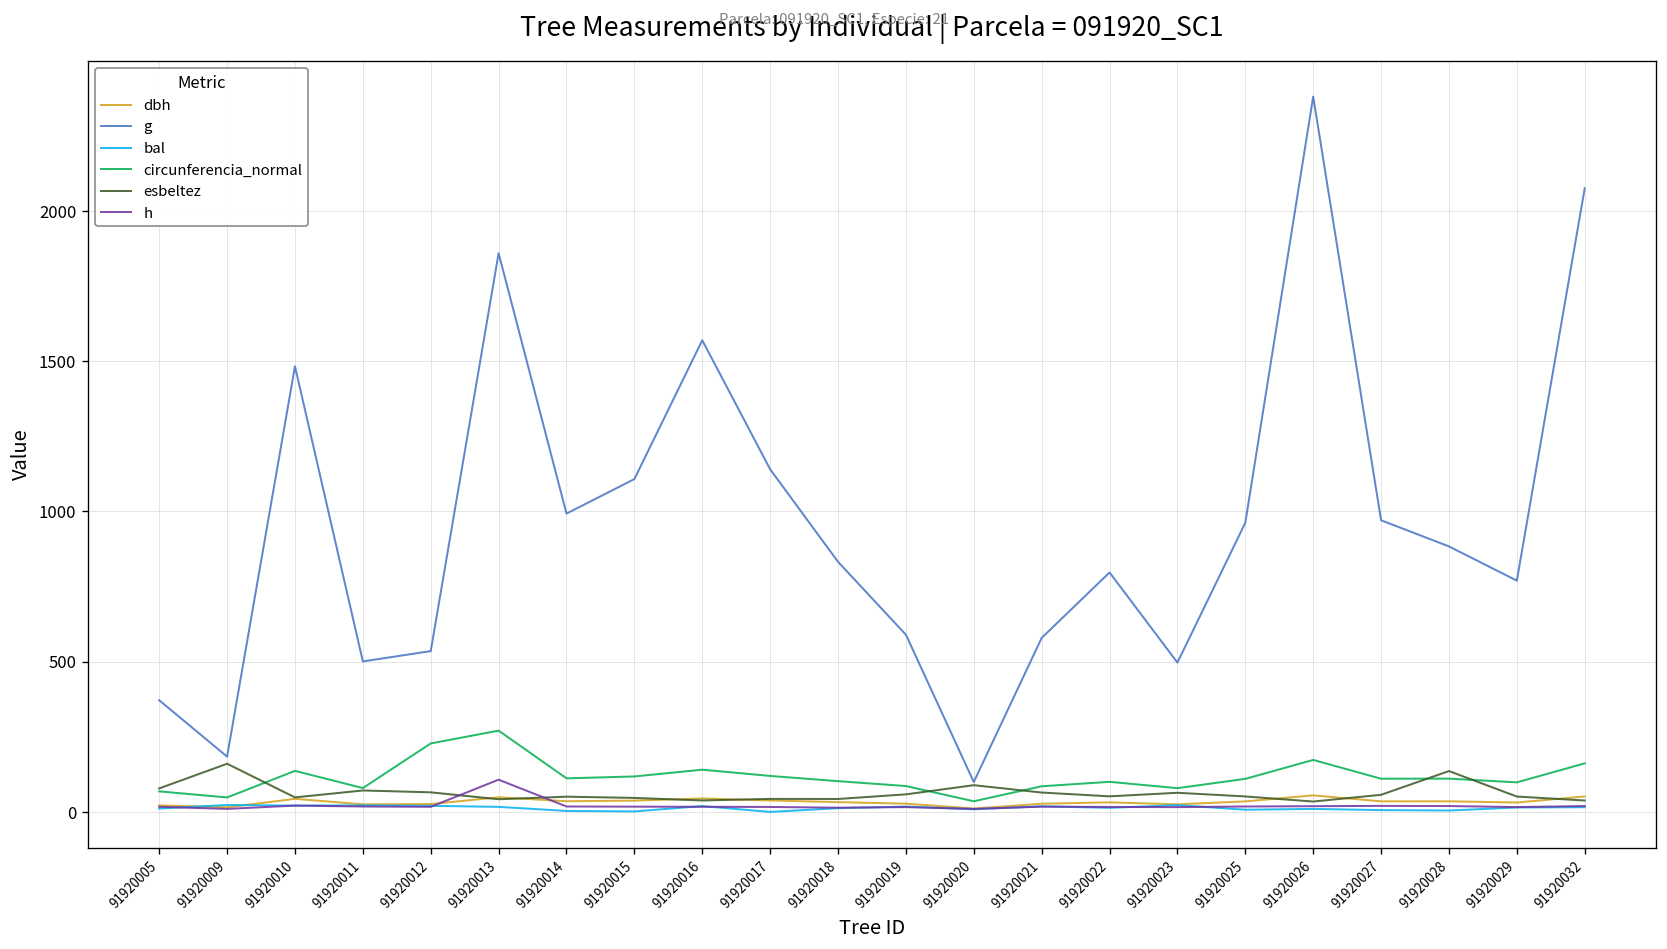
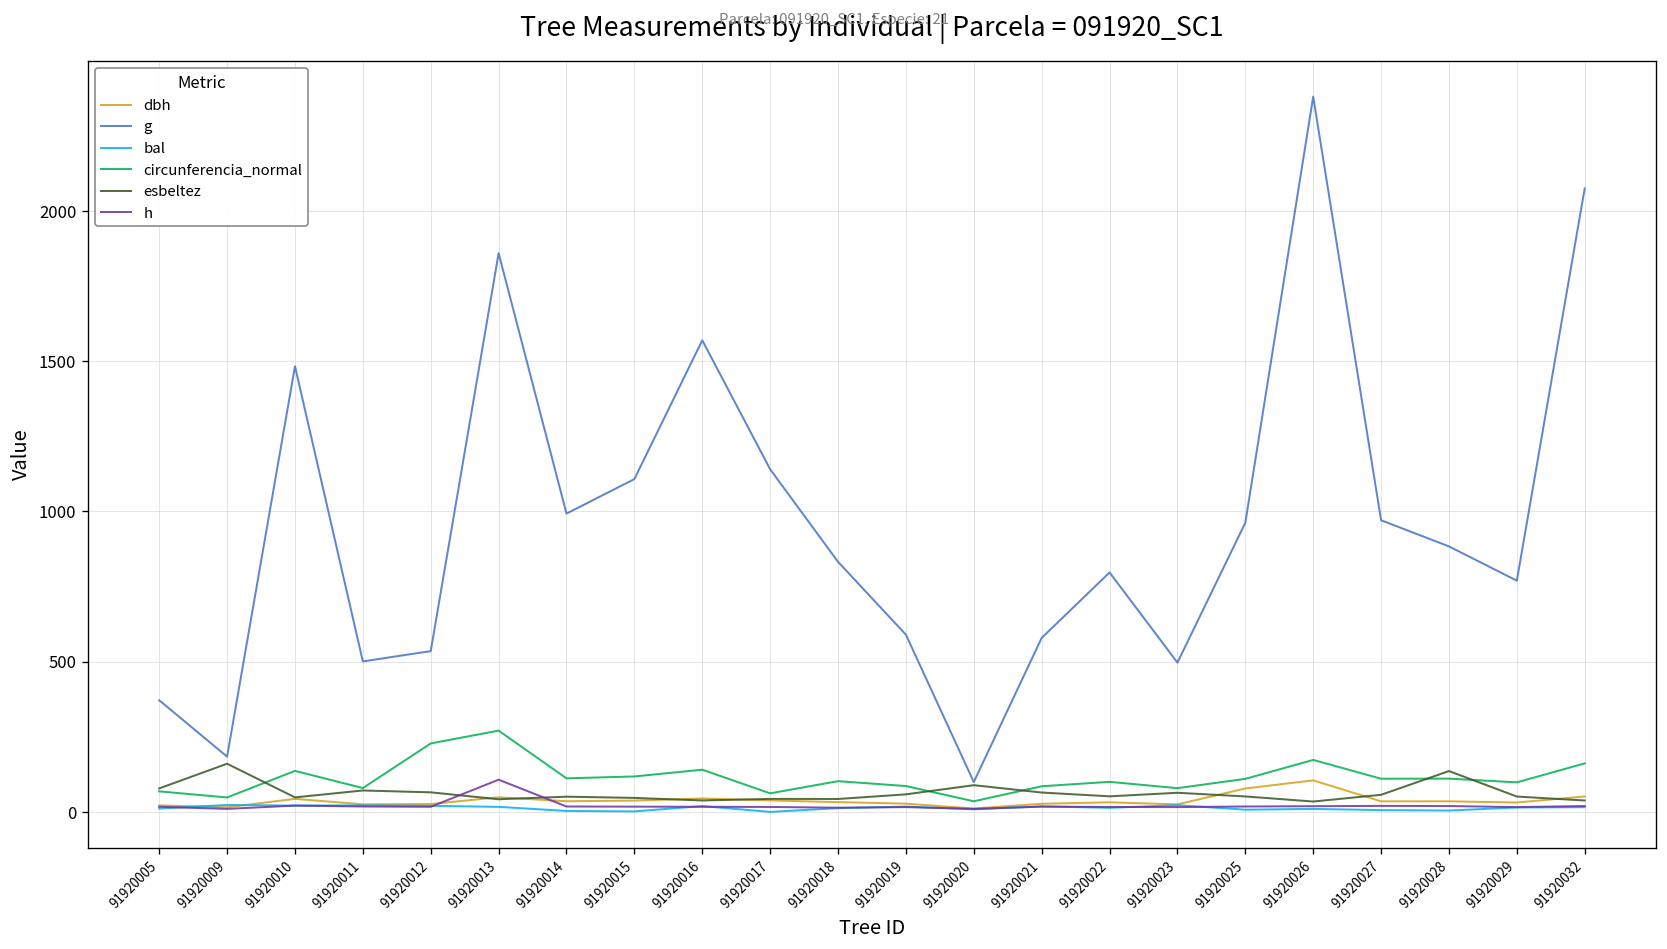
circunferencia_normal, 91920017: 120 -> 60
dbh, 91920025: 40 -> 80
dbh, 91920026: 60 -> 100
